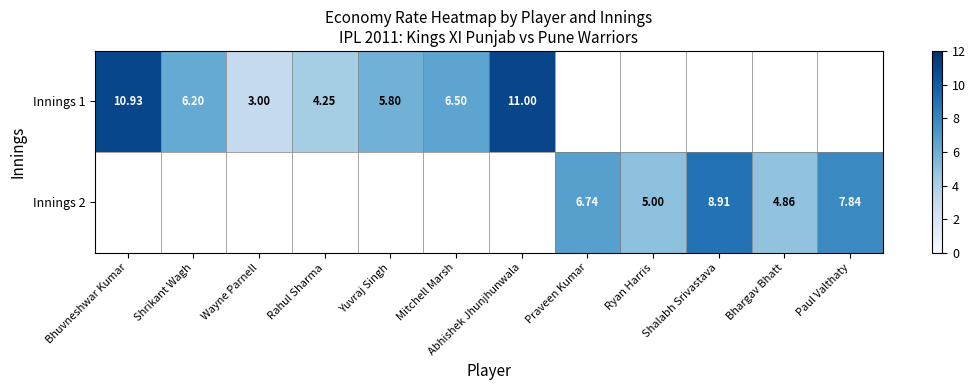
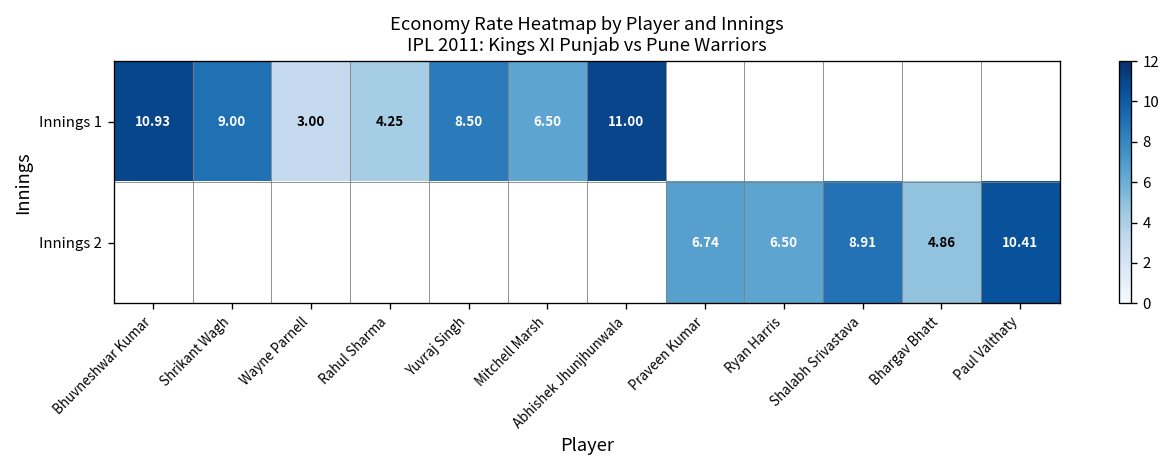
Innings 1, Shrikant Wagh: 6.20 -> 9.00
Innings 1, Yuvraj Singh: 5.80 -> 8.50
Innings 2, Ryan Harris: 5.00 -> 6.50
Innings 2, Paul Valthaty: 7.84 -> 10.41
